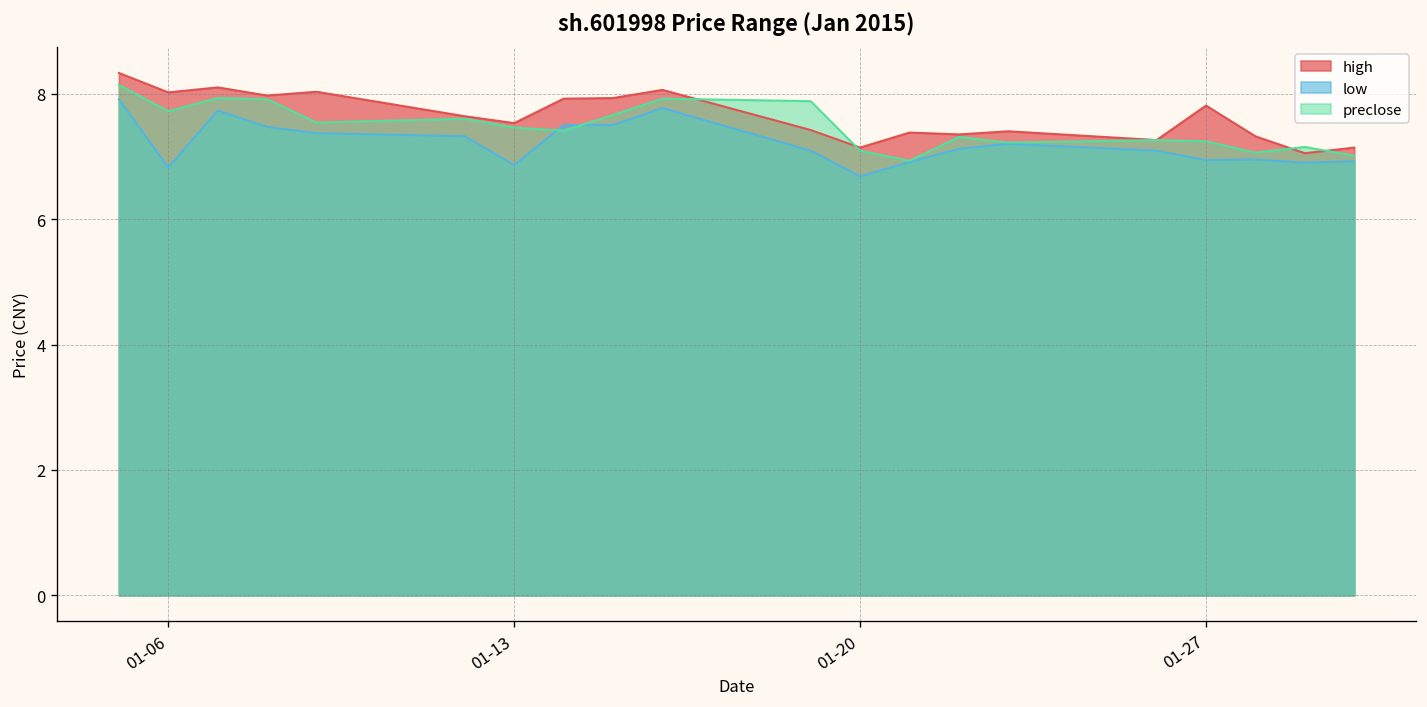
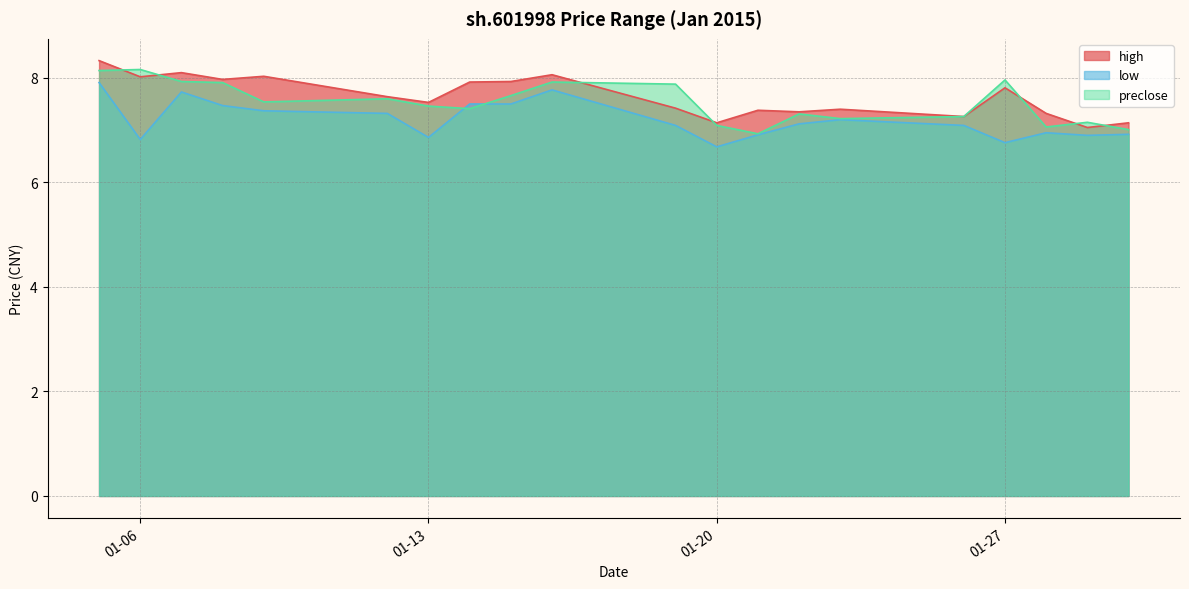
preclose, 01-06: 7.7 -> 8.2
low, 01-27: 6.9 -> 6.8
preclose, 01-27: 7.2 -> 8.0
